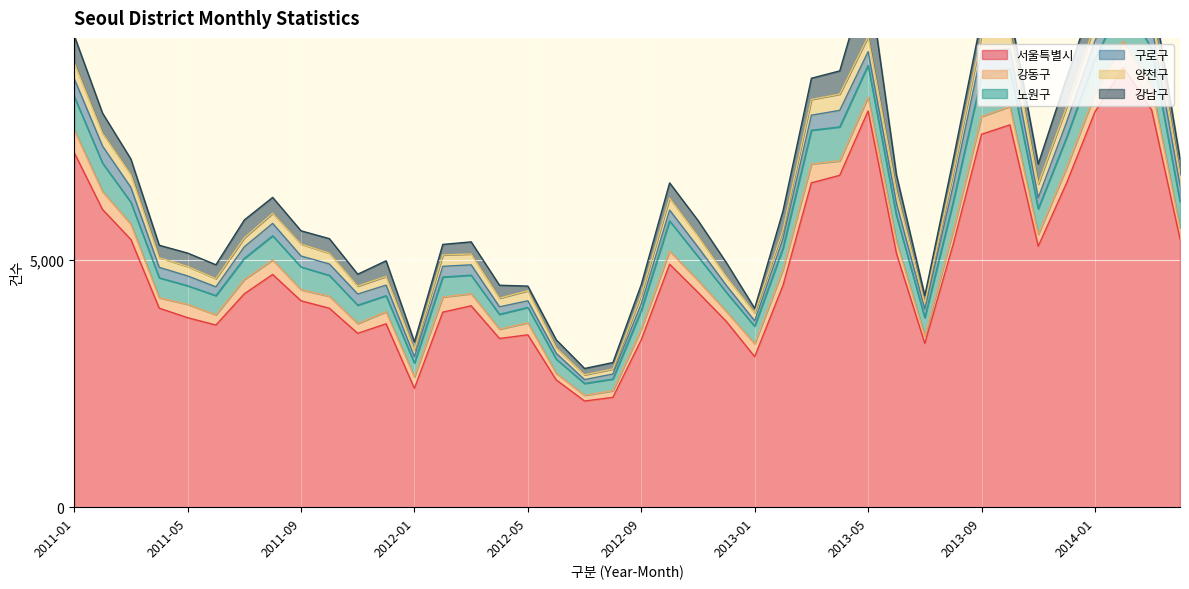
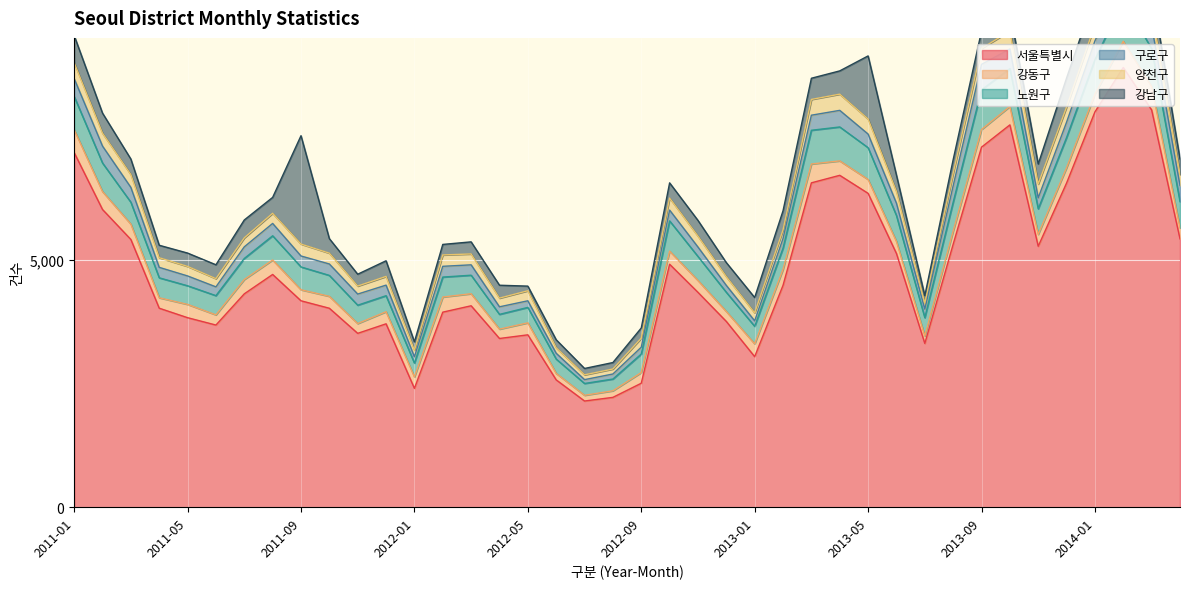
강남구, 2011-09: 300 -> 2,200
서울특별시, 2012-09: 3,400 -> 2,500
강남구, 2013-01: 100 -> 300
서울특별시, 2013-05: 8,000 -> 6,400
서울특별시, 2013-09: 7,500 -> 7,300
